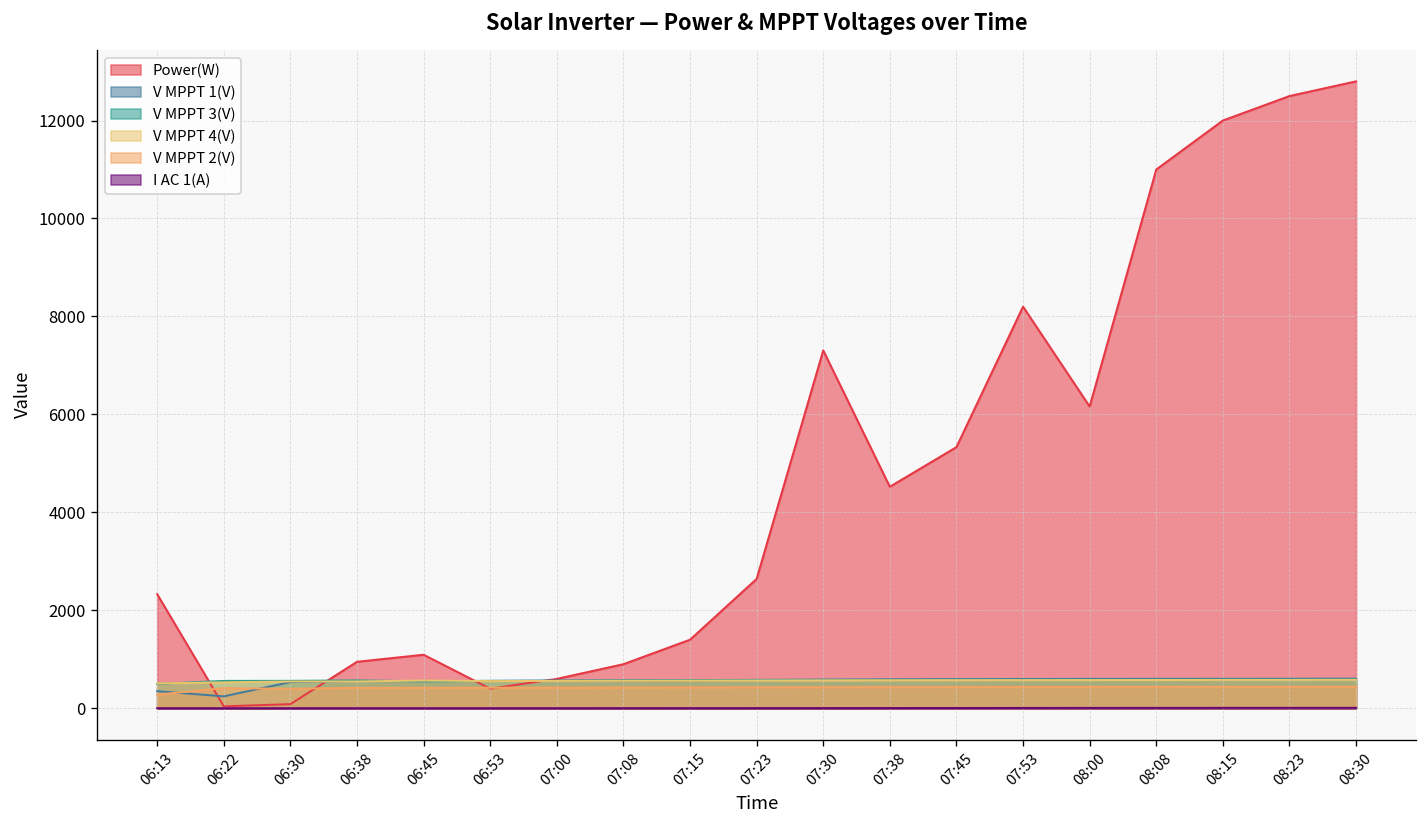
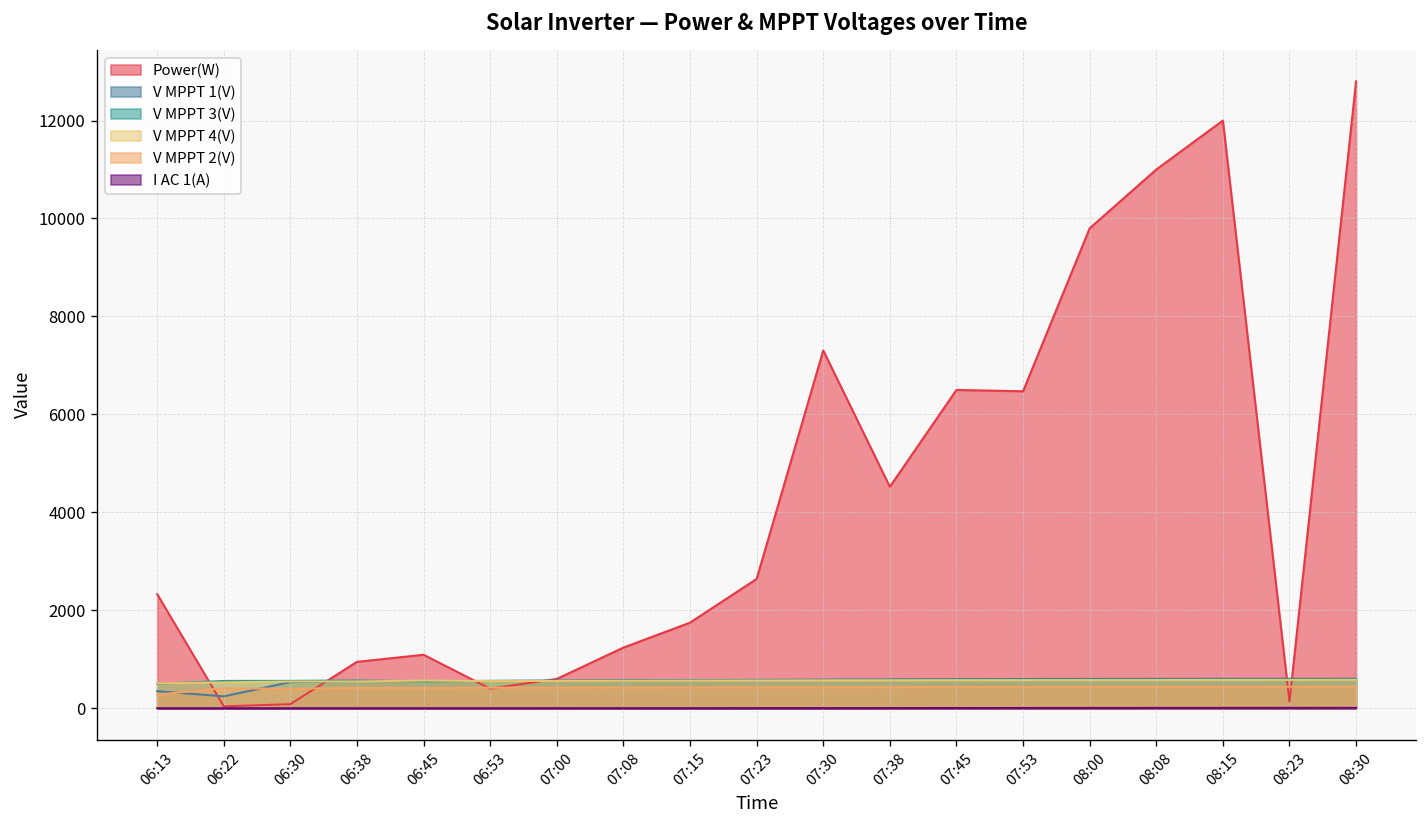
Power(W), 07:08: 900 -> 1200
Power(W), 07:15: 1400 -> 1700
Power(W), 07:45: 5300 -> 6500
Power(W), 07:53: 8200 -> 6500
Power(W), 08:00: 6200 -> 9800
Power(W), 08:23: 12500 -> 100
